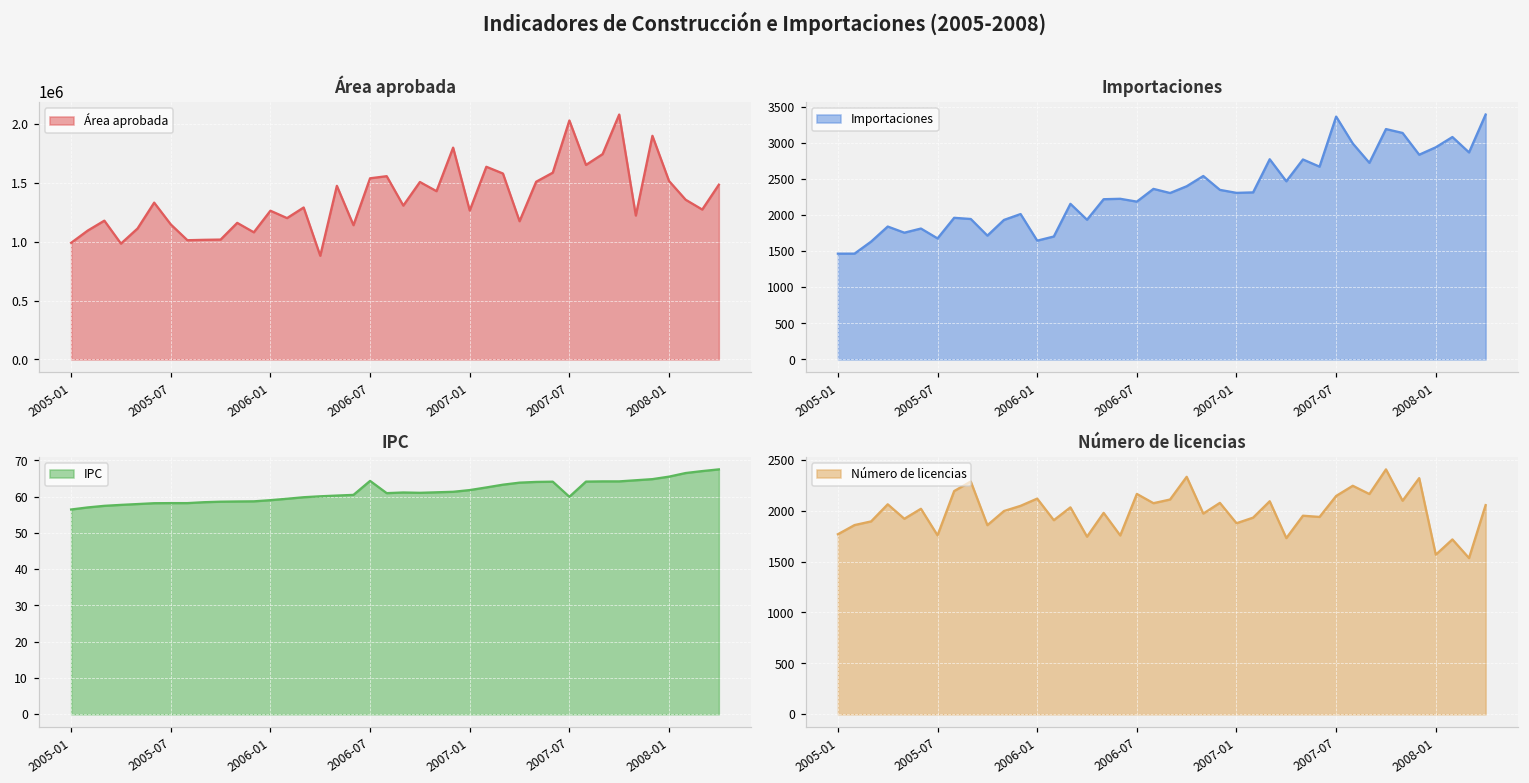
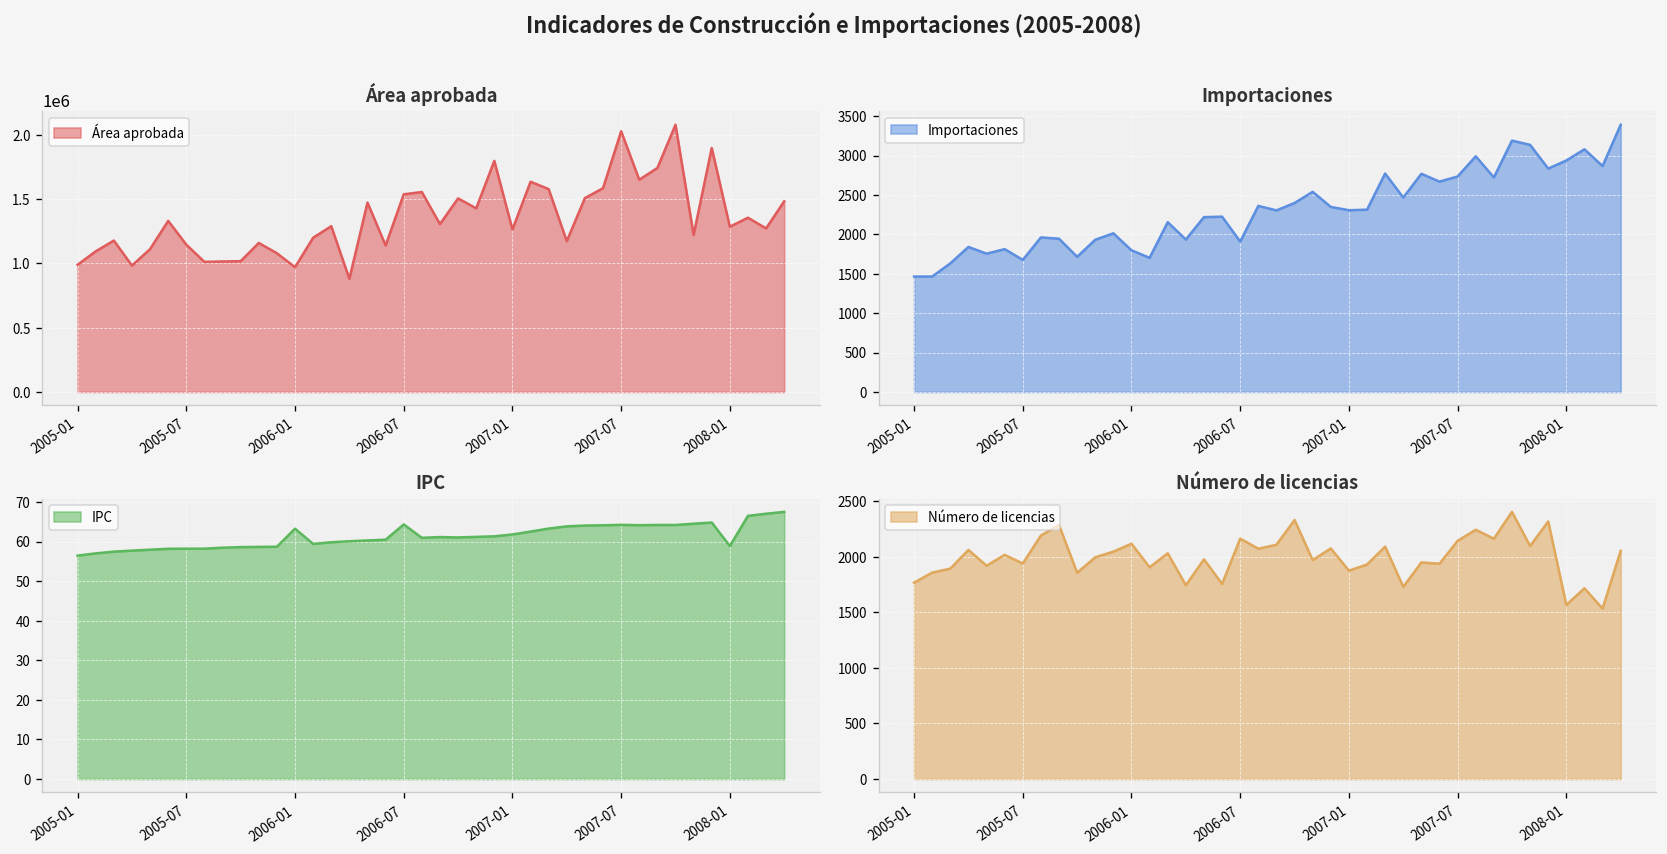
Área aprobada, 2006-01: 1260000 -> 970000
Área aprobada, 2008-01: 1520000 -> 1290000
Importaciones, 2006-01: 1600 -> 1800
Importaciones, 2006-07: 2200 -> 1900
Importaciones, 2007-07: 3400 -> 2700
IPC, 2006-01: 59 -> 63
IPC, 2007-07: 60 -> 64
IPC, 2008-01: 66 -> 59
Número de licencias, 2005-07: 1800 -> 1900
